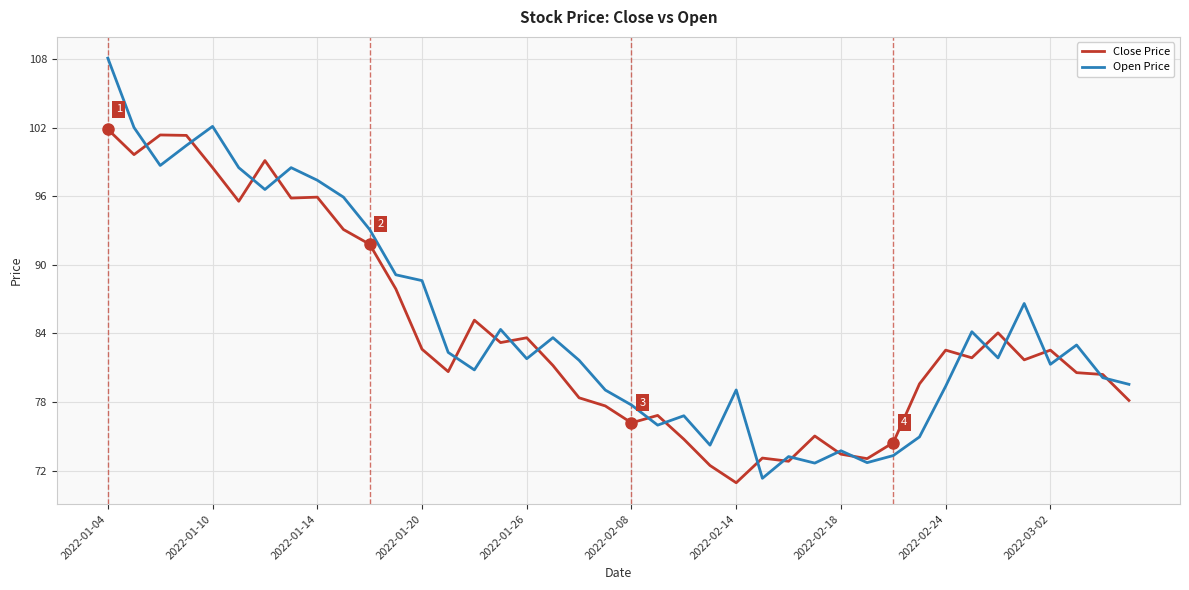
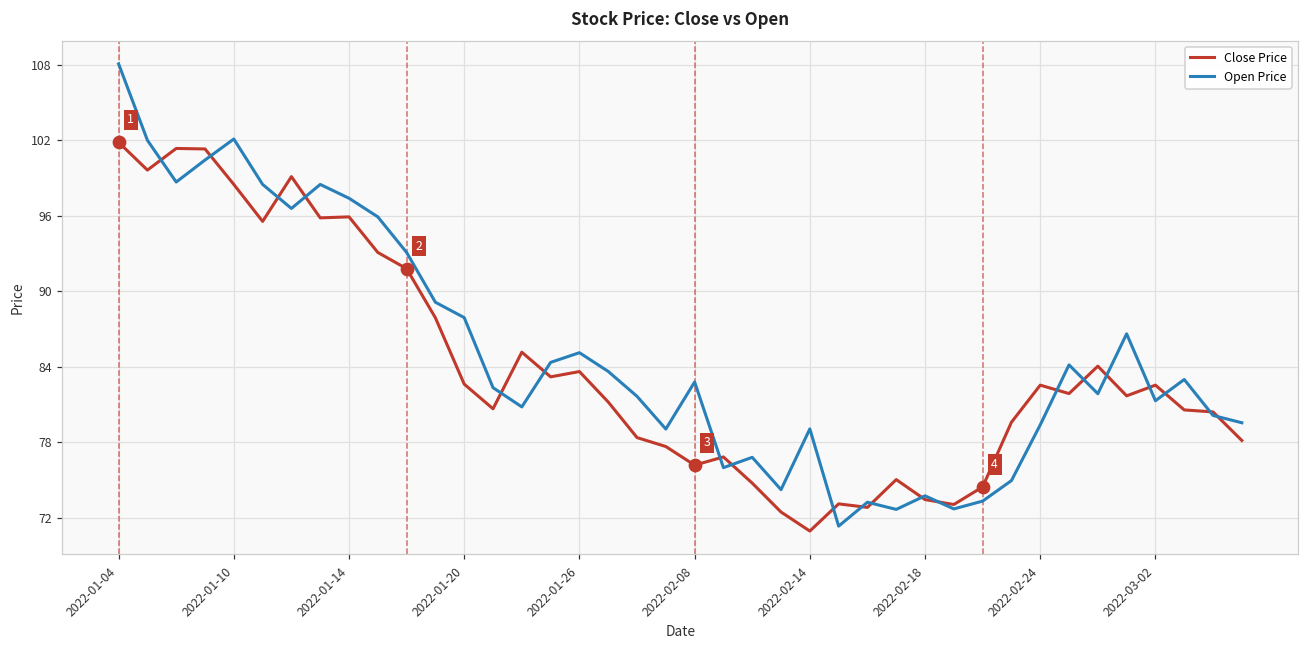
Open Price, 2022-01-20: 88.6 -> 87.9
Open Price, 2022-01-26: 81.8 -> 85.1
Open Price, 2022-02-08: 77.7 -> 82.8
